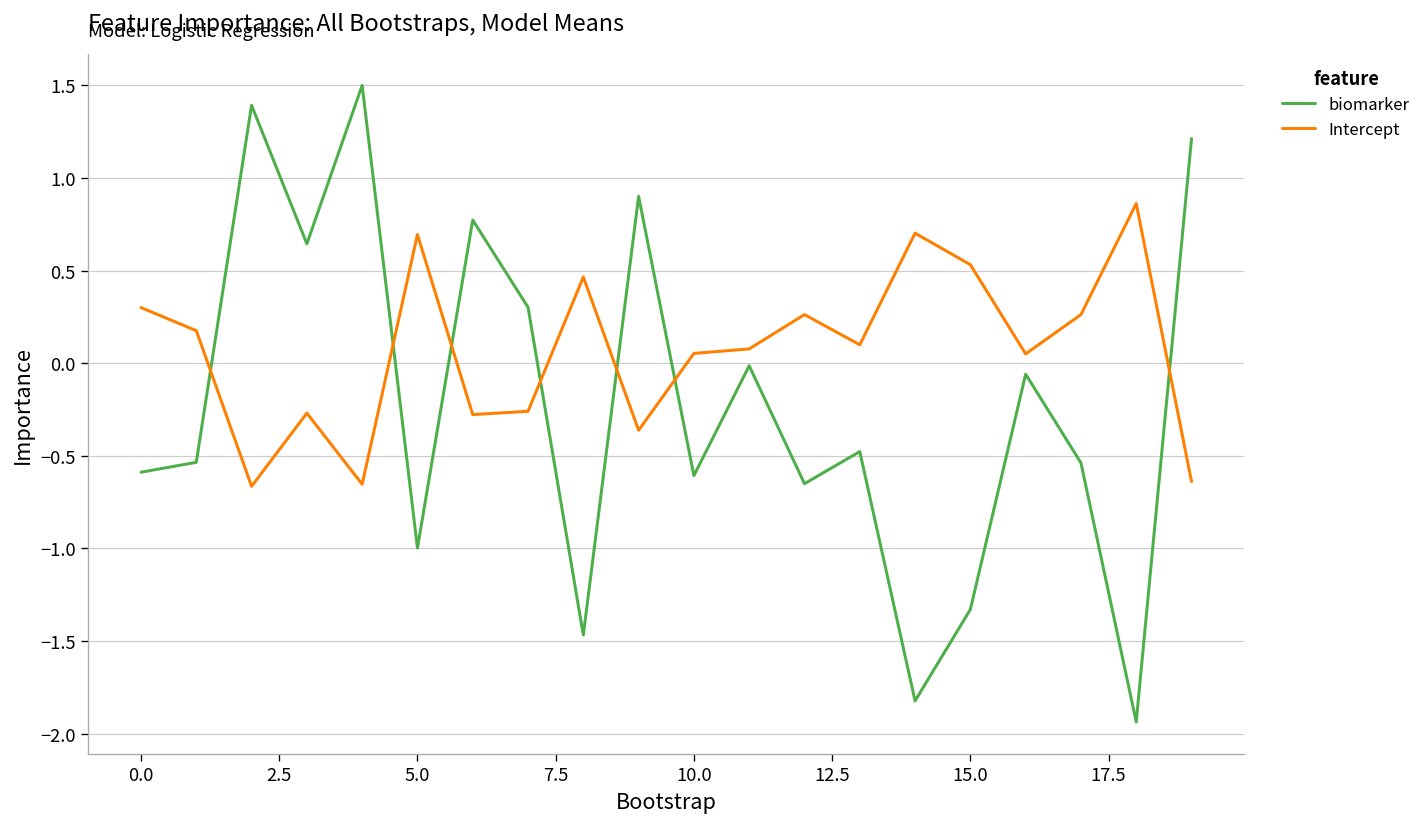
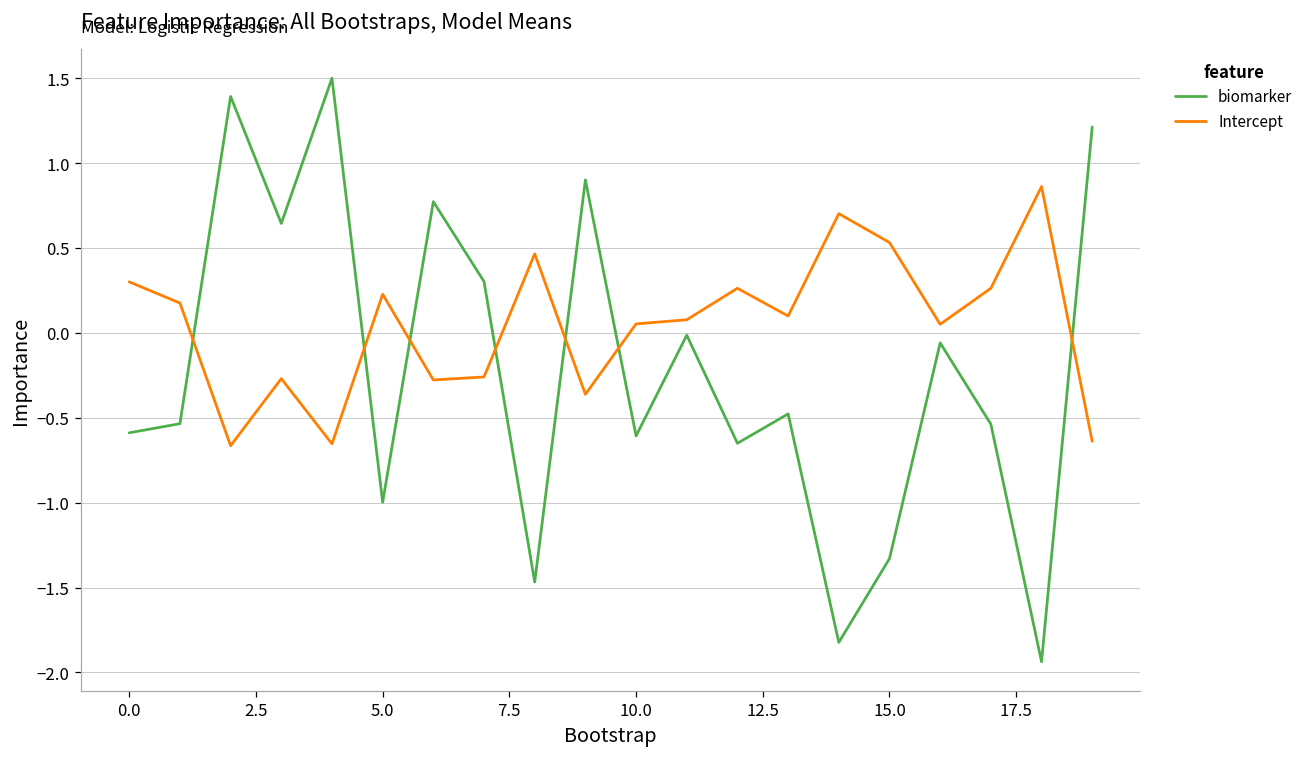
Intercept, 5.0: 0.69 -> 0.23
